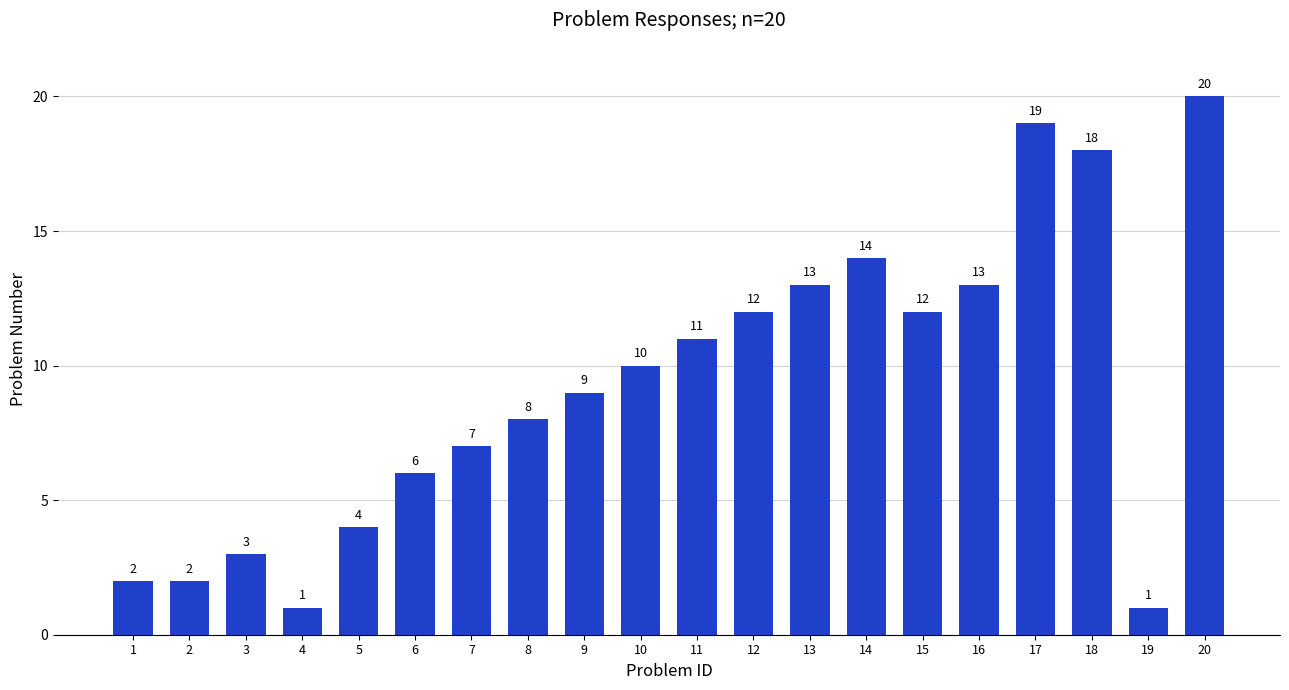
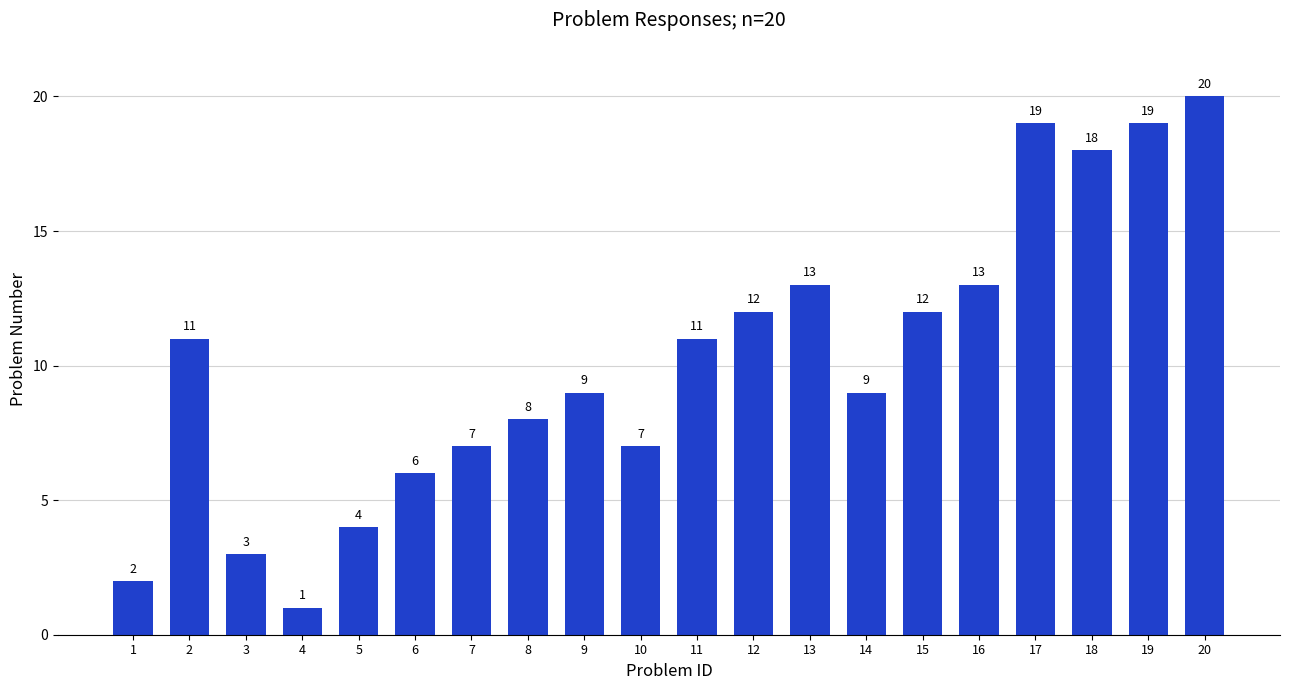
2: 2 -> 11
10: 10 -> 7
14: 14 -> 9
19: 1 -> 19
